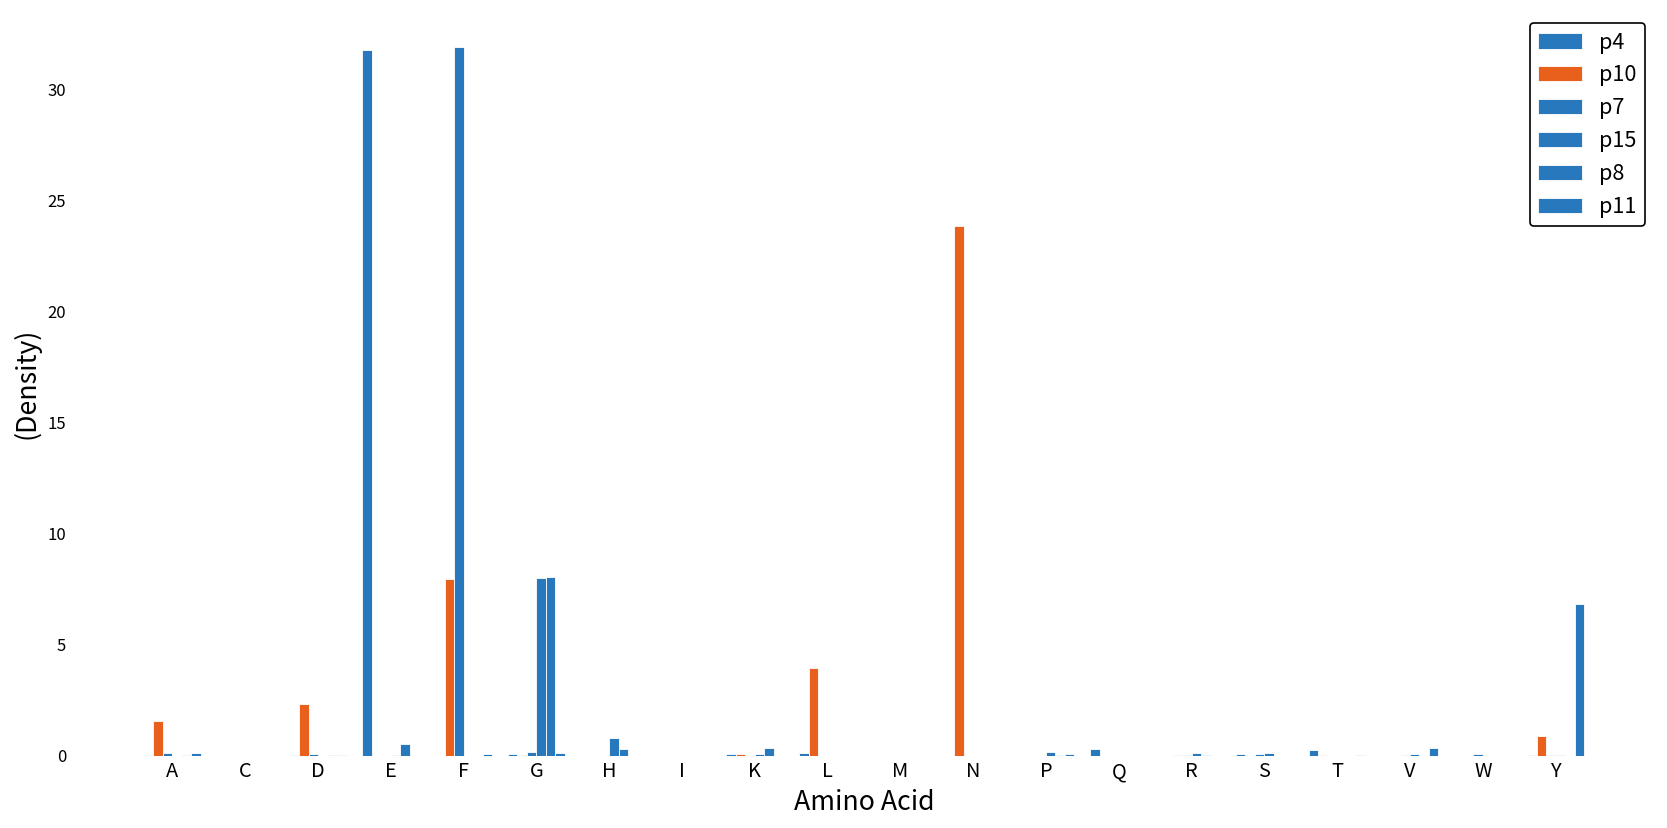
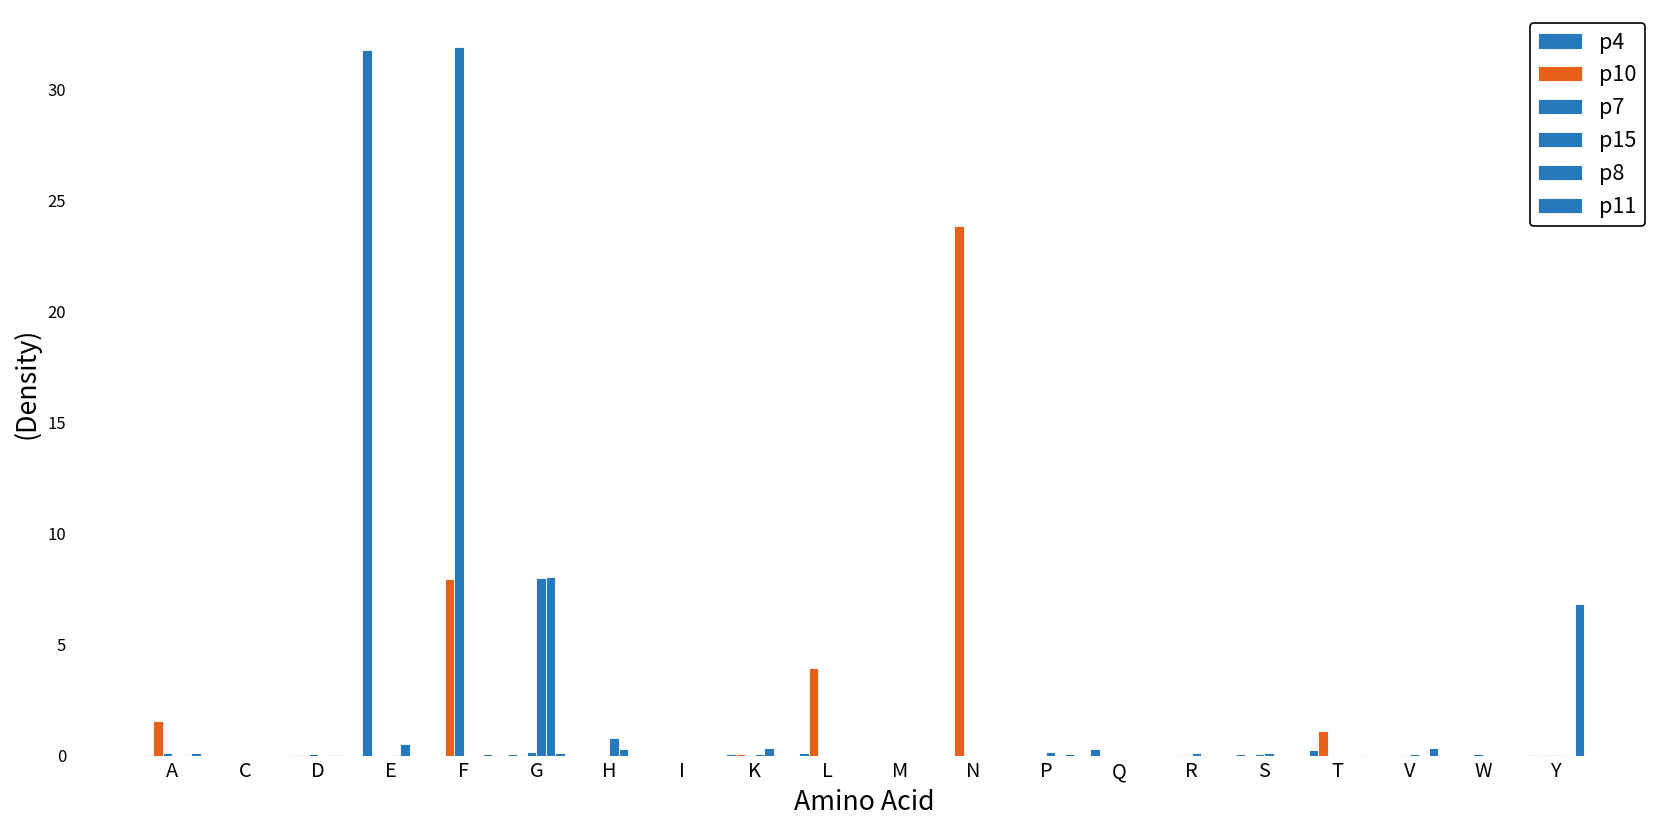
p10, D: 2.3 -> 0.0
p10, T: 0.0 -> 1.1
p10, Y: 0.9 -> 0.0
